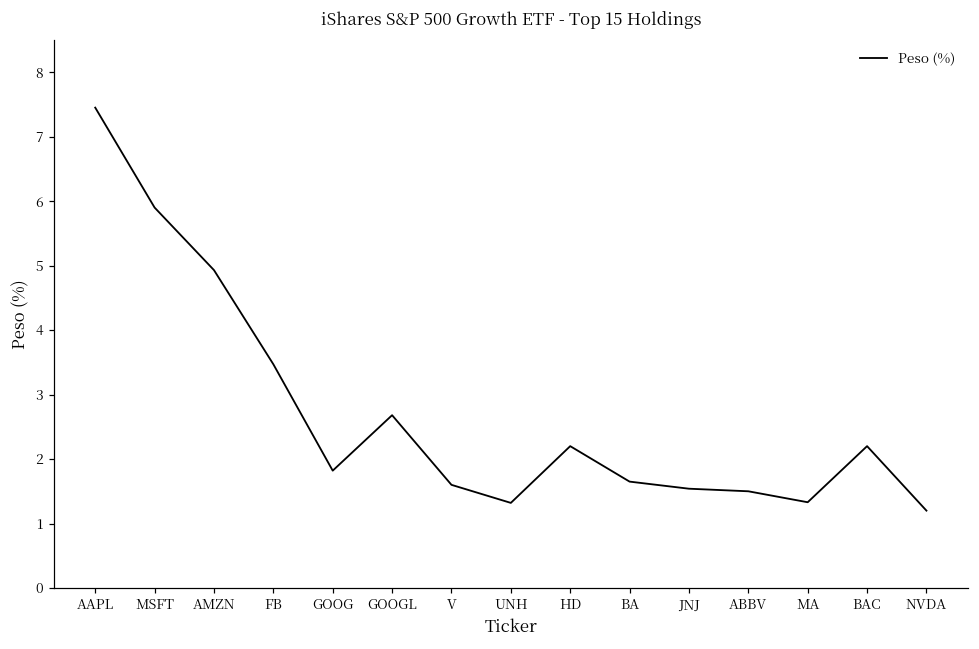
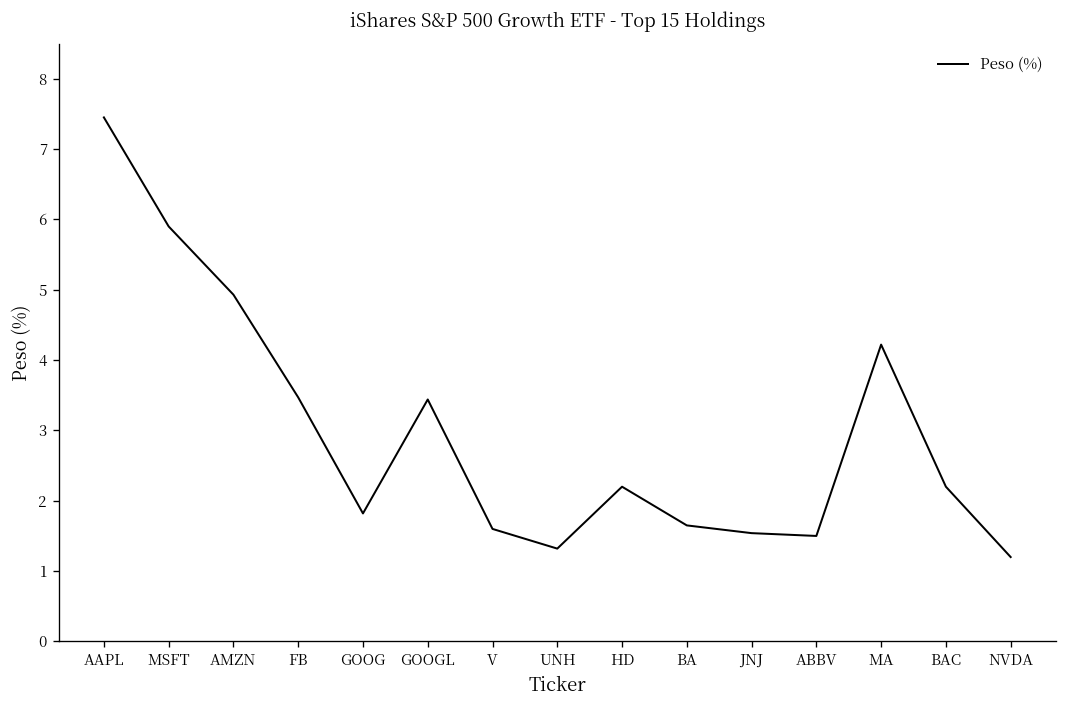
GOOGL: 2.7 -> 3.4
MA: 1.3 -> 4.2
